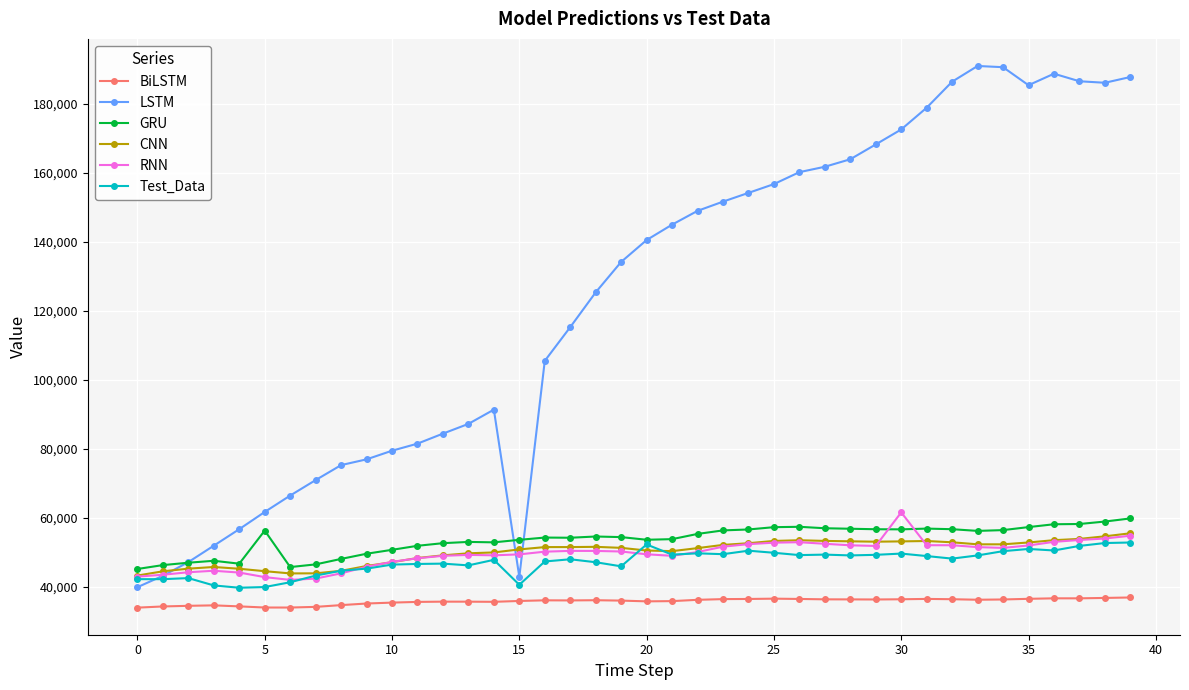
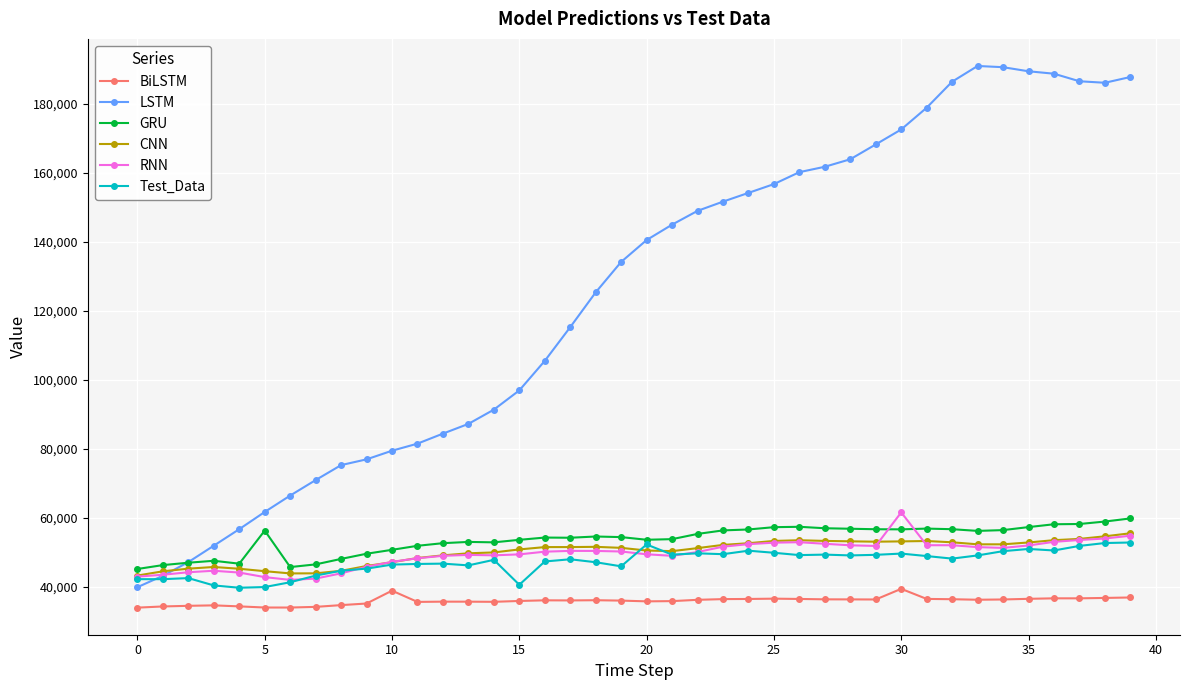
BiLSTM, 10: 35,000 -> 39,000
LSTM, 15: 43,000 -> 97,000
BiLSTM, 30: 36,000 -> 39,000
LSTM, 35: 185,000 -> 189,000
